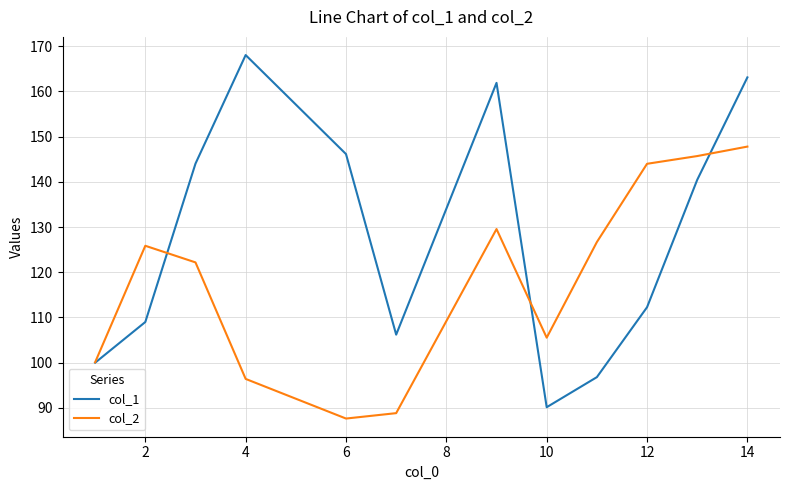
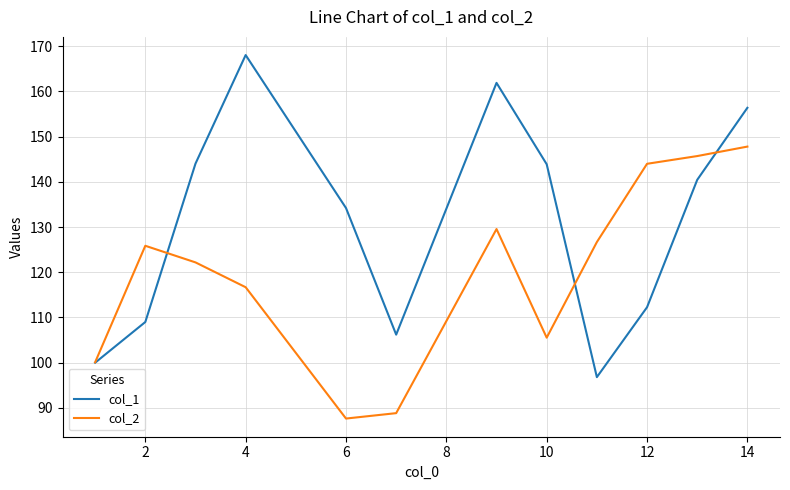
col_2, 4: 96 -> 117
col_1, 6: 146 -> 134
col_1, 10: 90 -> 144
col_1, 14: 163 -> 156
